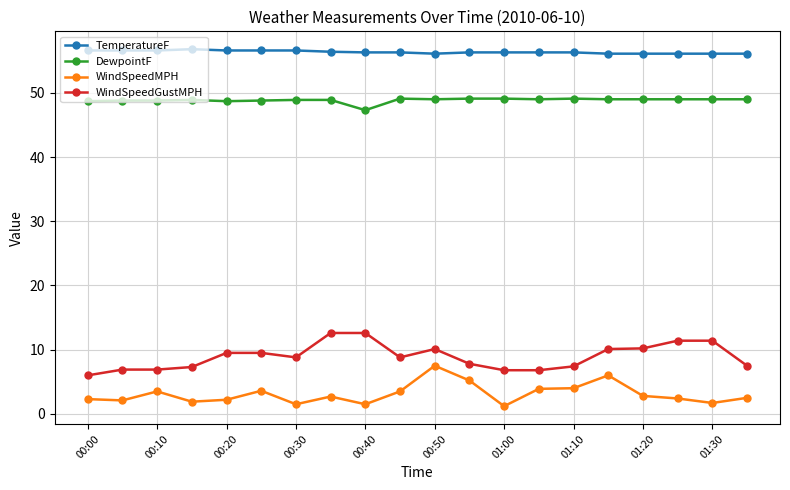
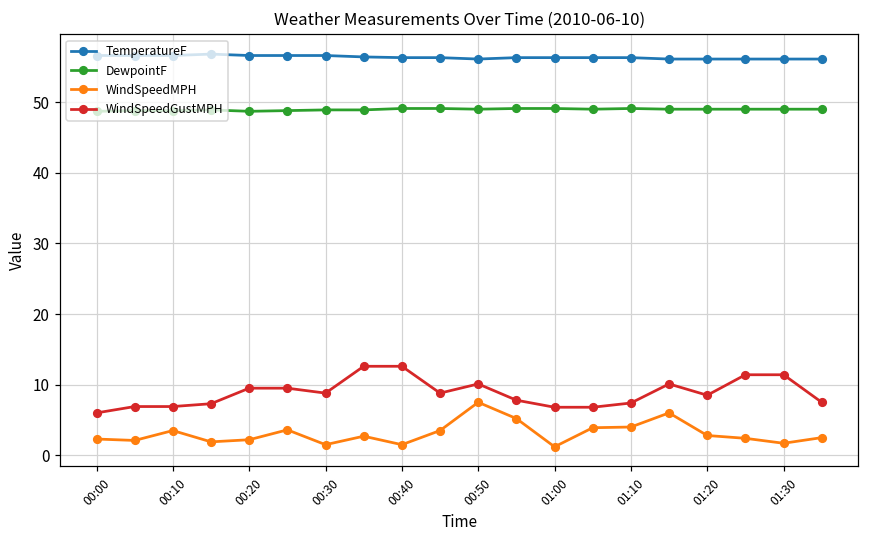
DewpointF, 00:40: 47 -> 49
WindSpeedGustMPH, 01:20: 10 -> 9
